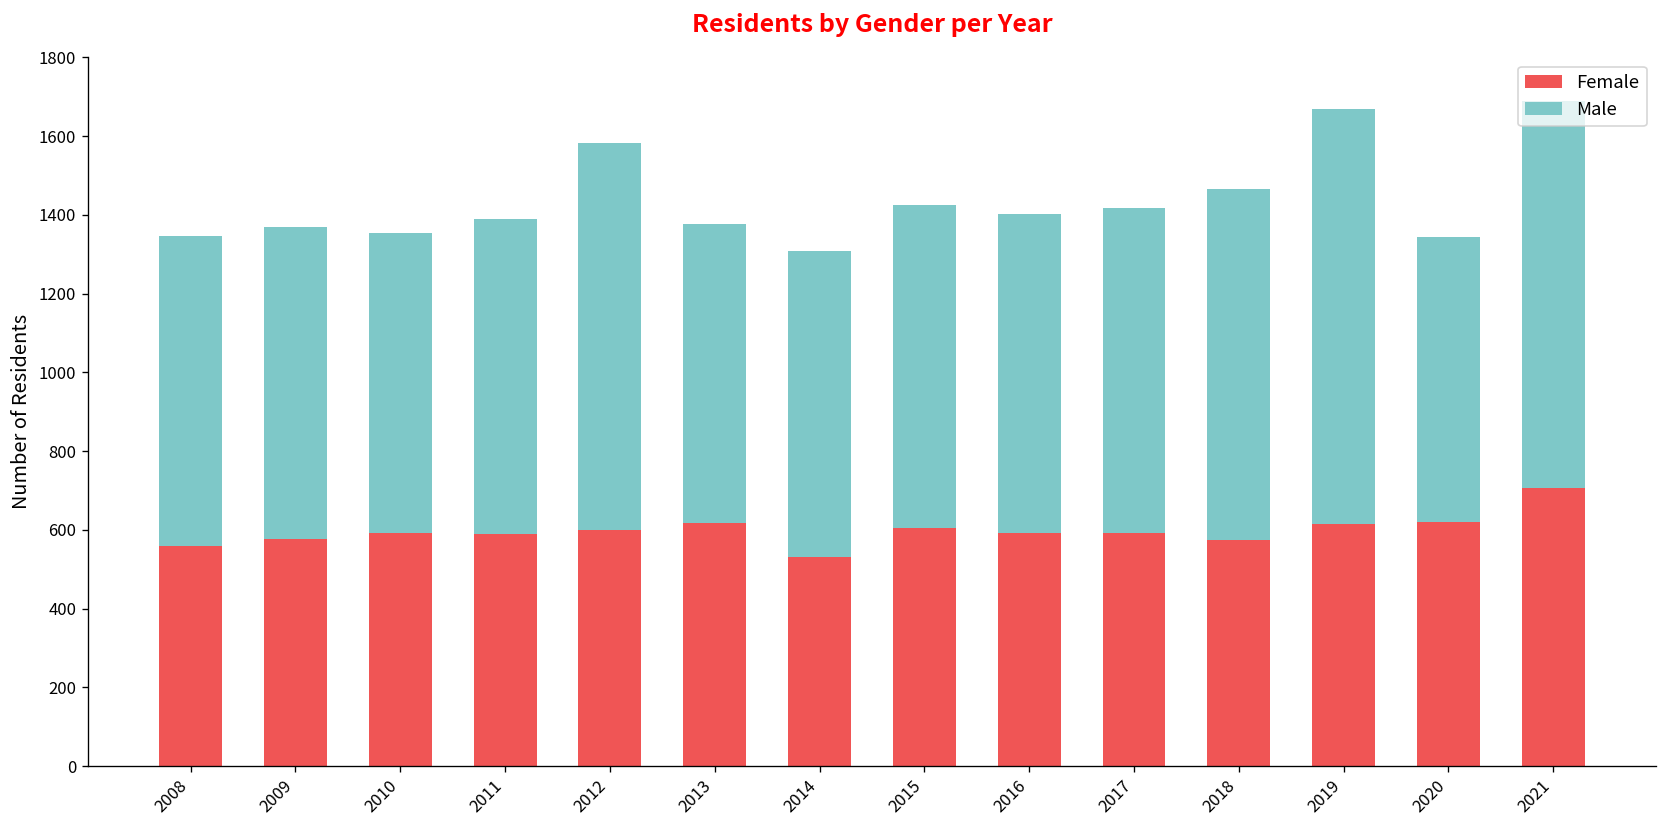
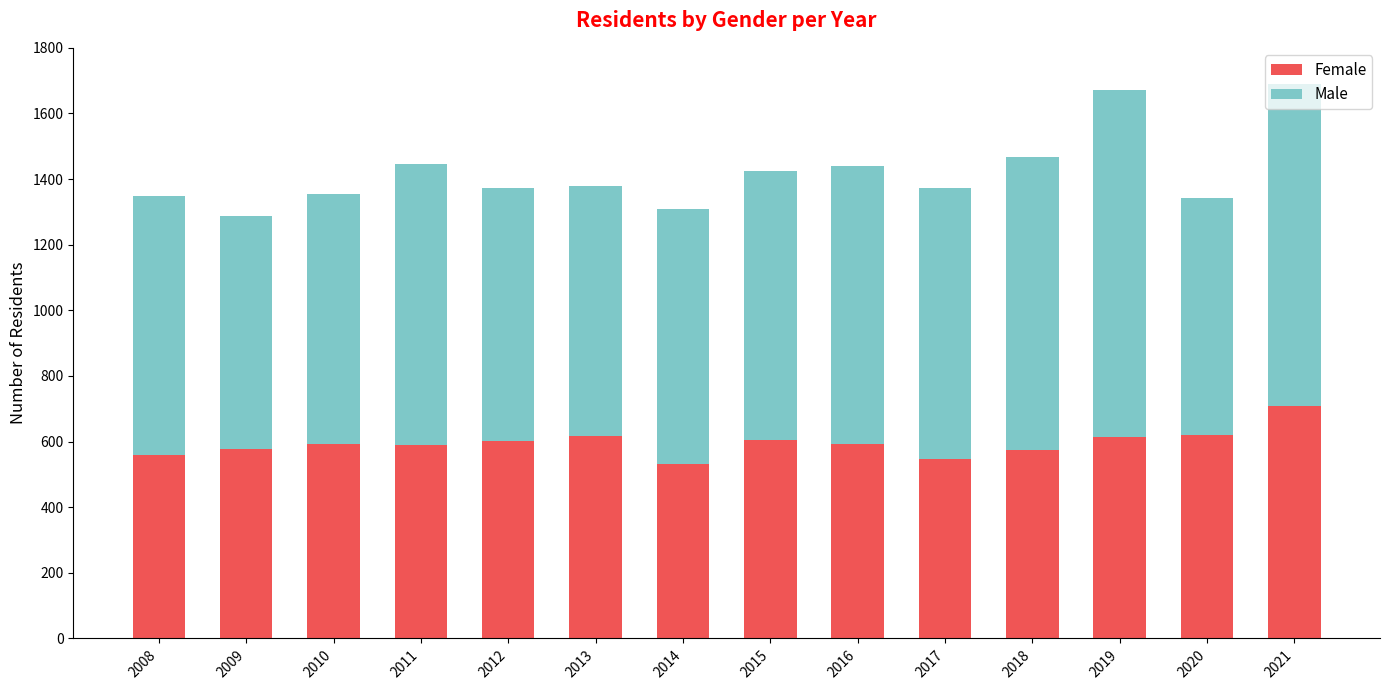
Male, 2009: 790 -> 710
Male, 2011: 800 -> 860
Male, 2012: 980 -> 770
Male, 2016: 810 -> 850
Female, 2017: 590 -> 550
